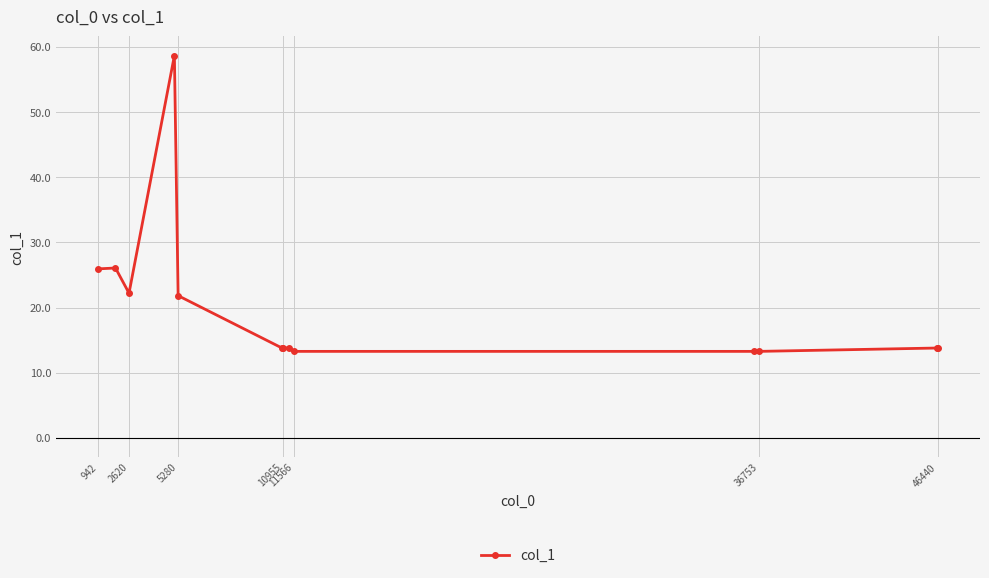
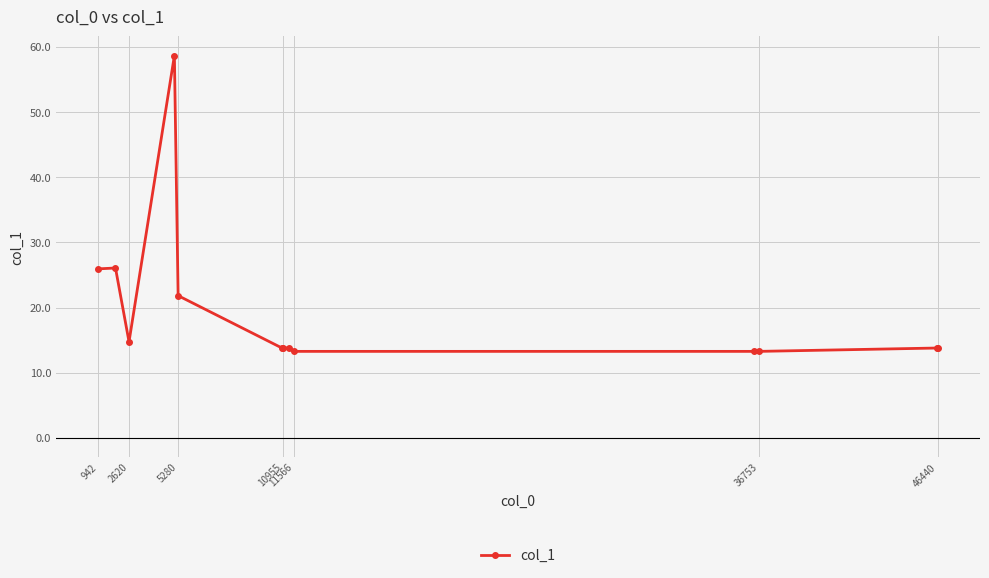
2620: 22 -> 15
